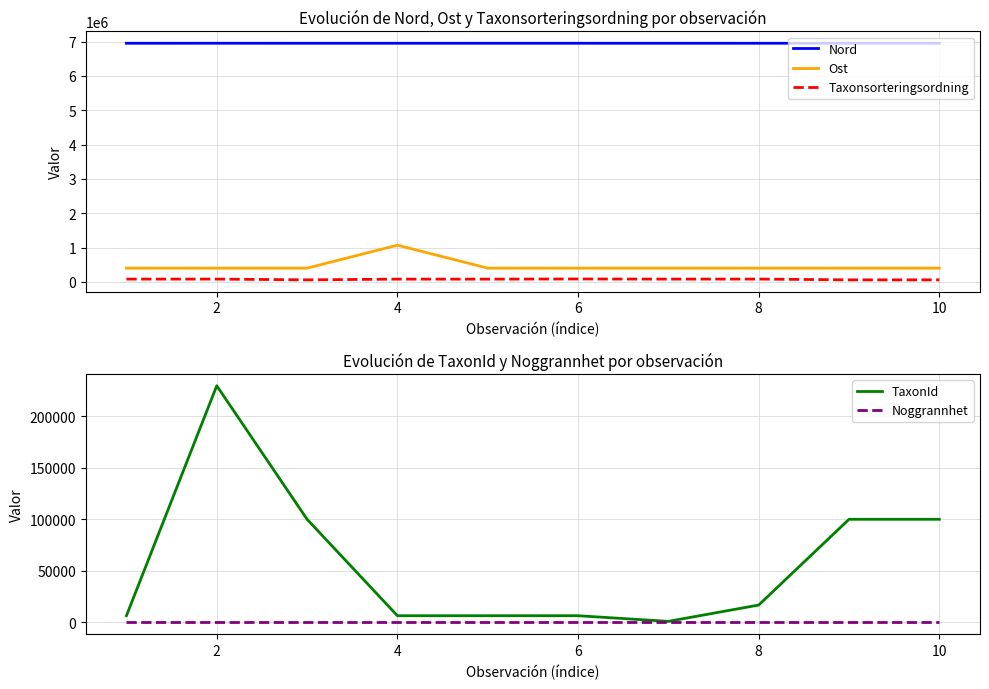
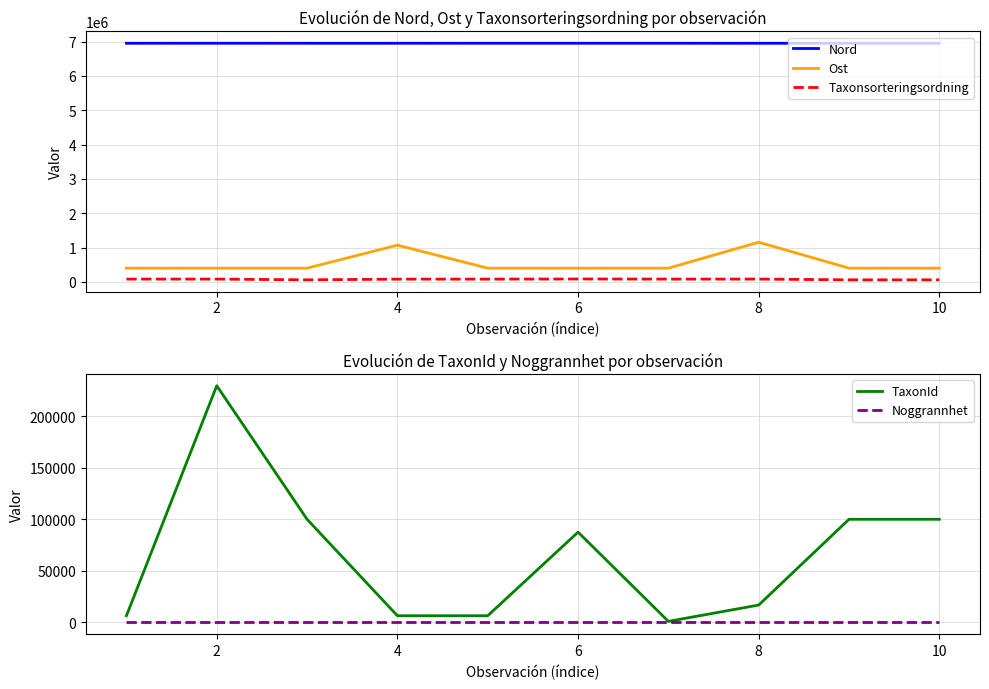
Evolución de Nord, Ost y Taxonsorteringsordning por observación, Ost, 8: 400000 -> 1200000
Evolución de TaxonId y Noggrannhet por observación, TaxonId, 6: 6000 -> 88000
